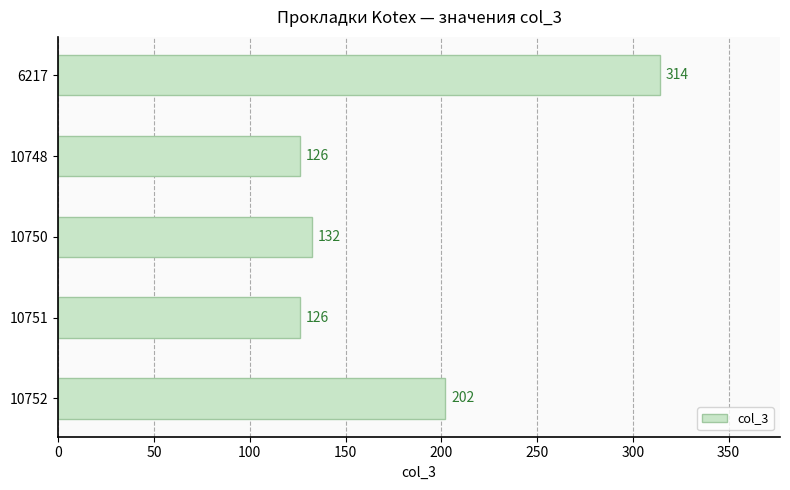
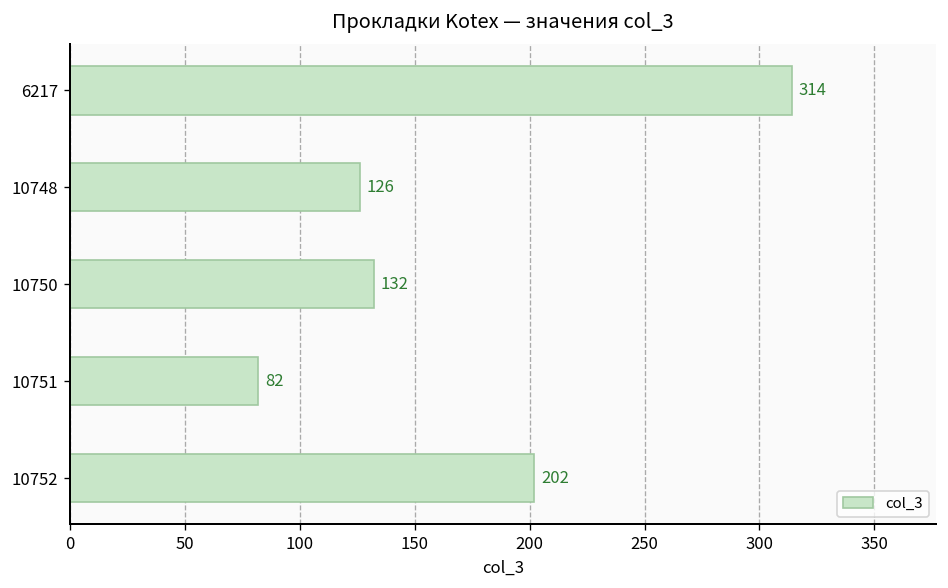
10751: 126 -> 82
